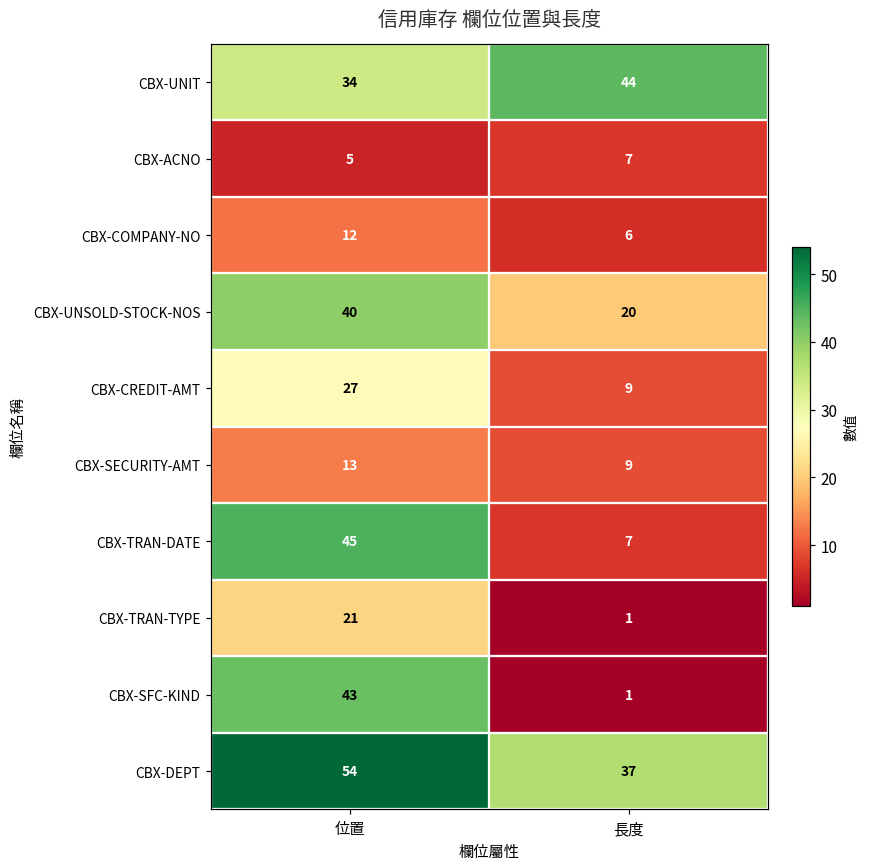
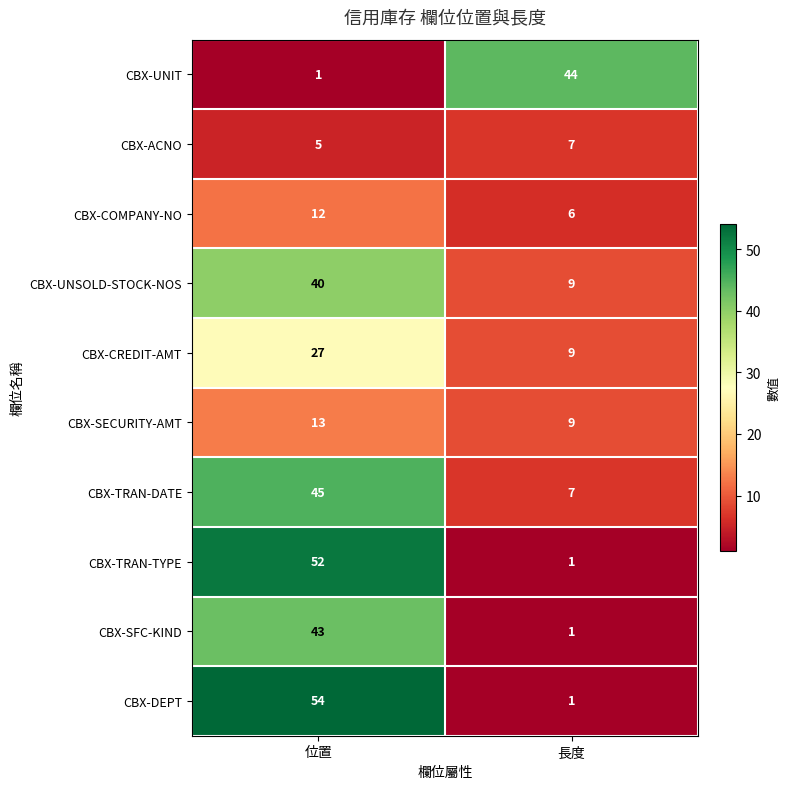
CBX-UNIT, 位置: 34 -> 1
CBX-UNSOLD-STOCK-NOS, 長度: 20 -> 9
CBX-TRAN-TYPE, 位置: 21 -> 52
CBX-DEPT, 長度: 37 -> 1
